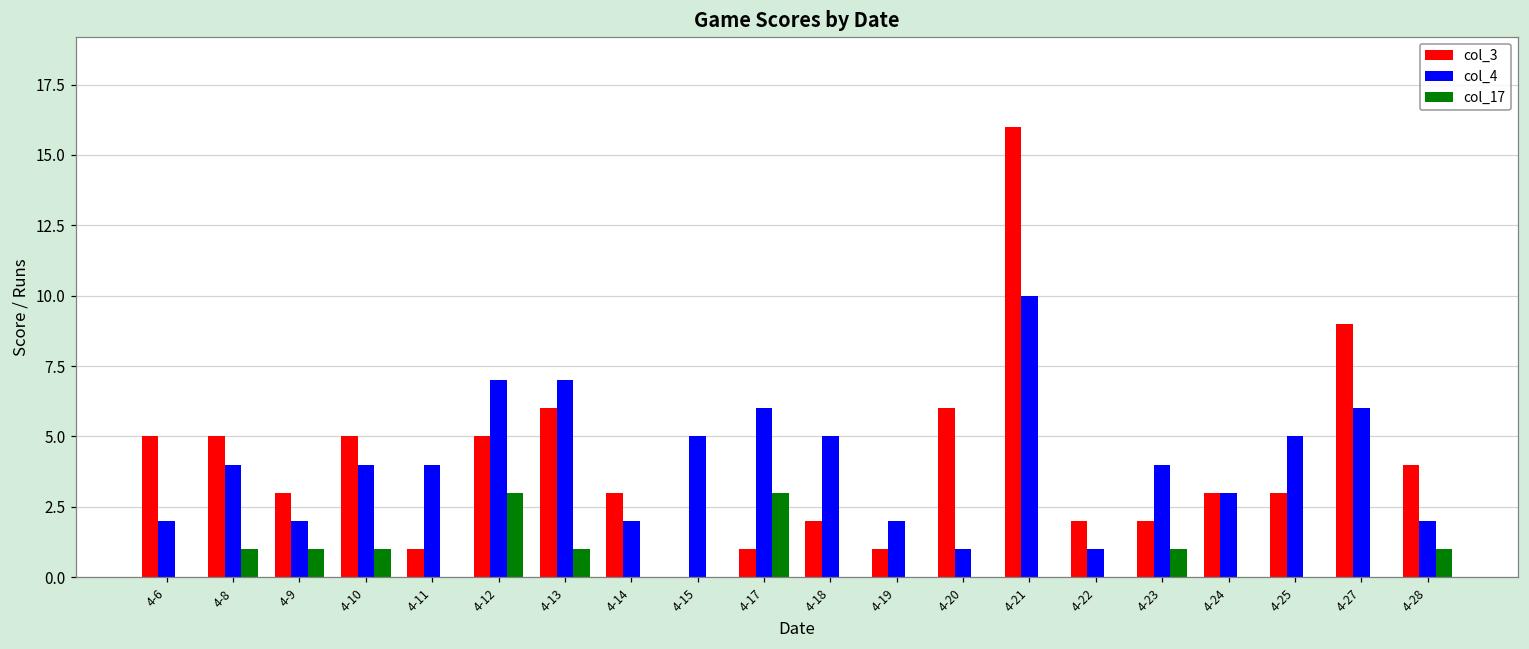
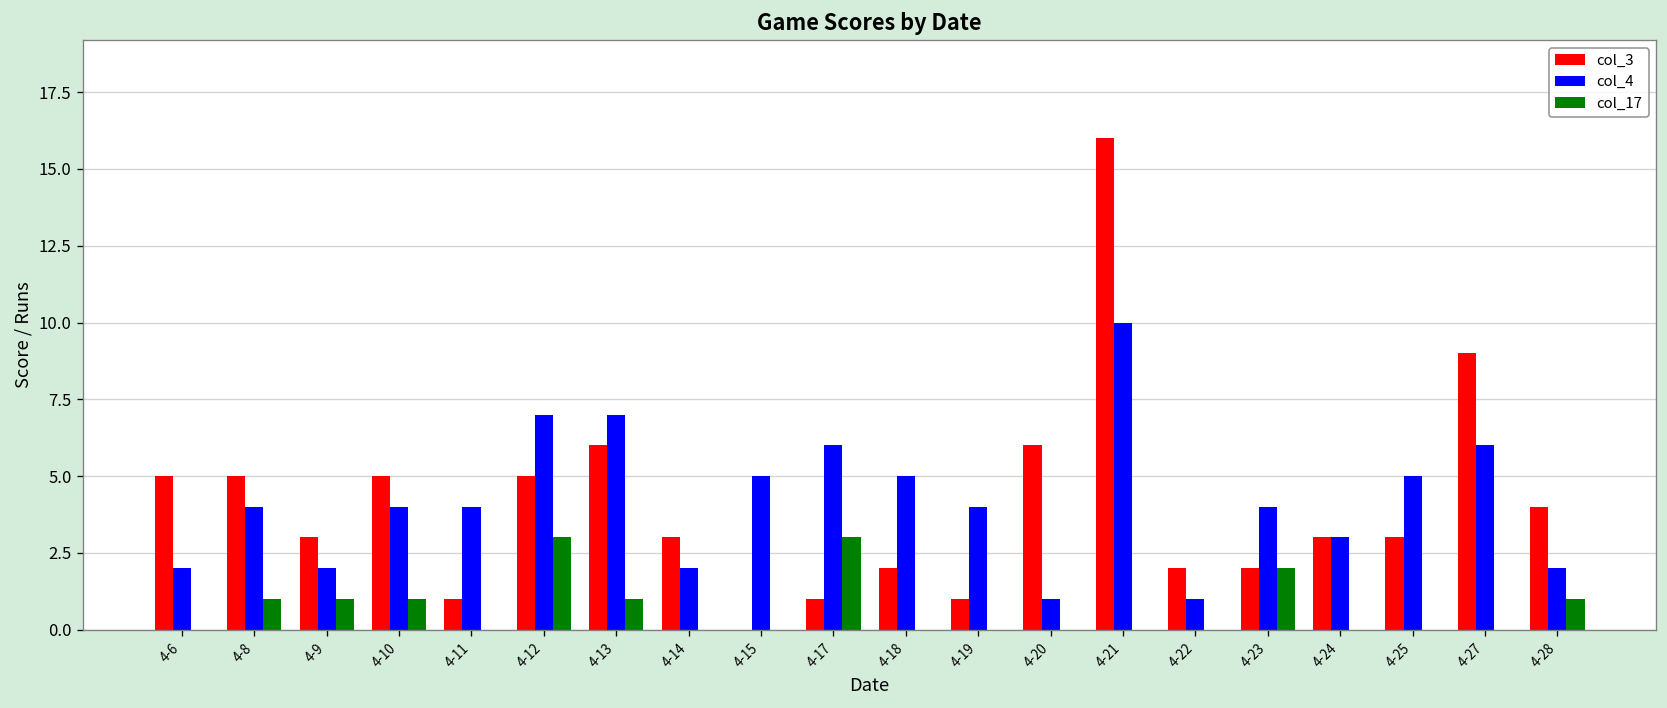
col_4, 4-19: 2 -> 4
col_17, 4-23: 1 -> 2
